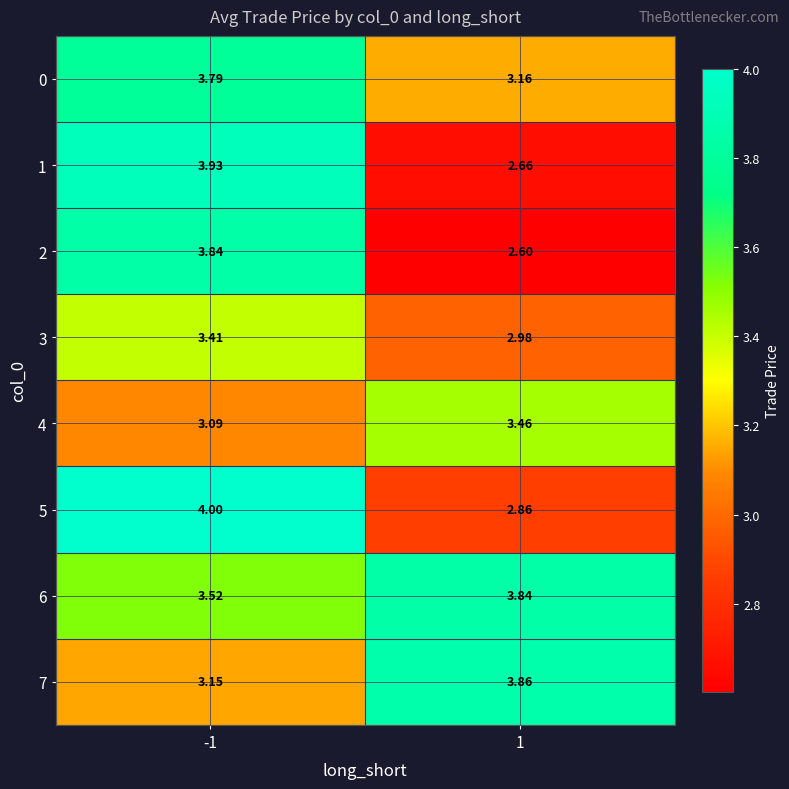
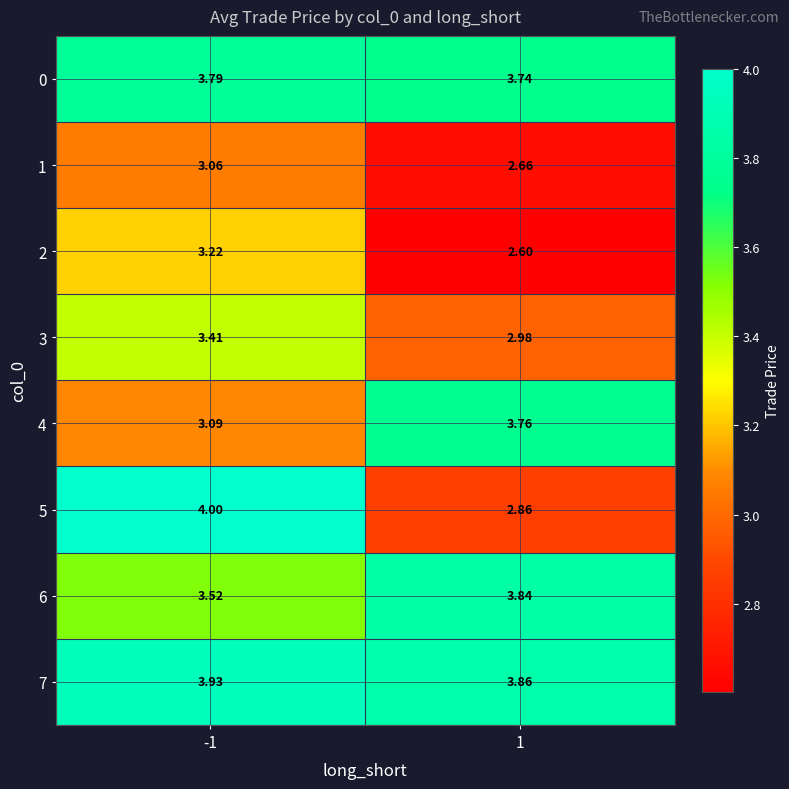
0, 1: 3.16 -> 3.74
1, -1: 3.93 -> 3.06
2, -1: 3.84 -> 3.22
4, 1: 3.46 -> 3.76
7, -1: 3.15 -> 3.93
